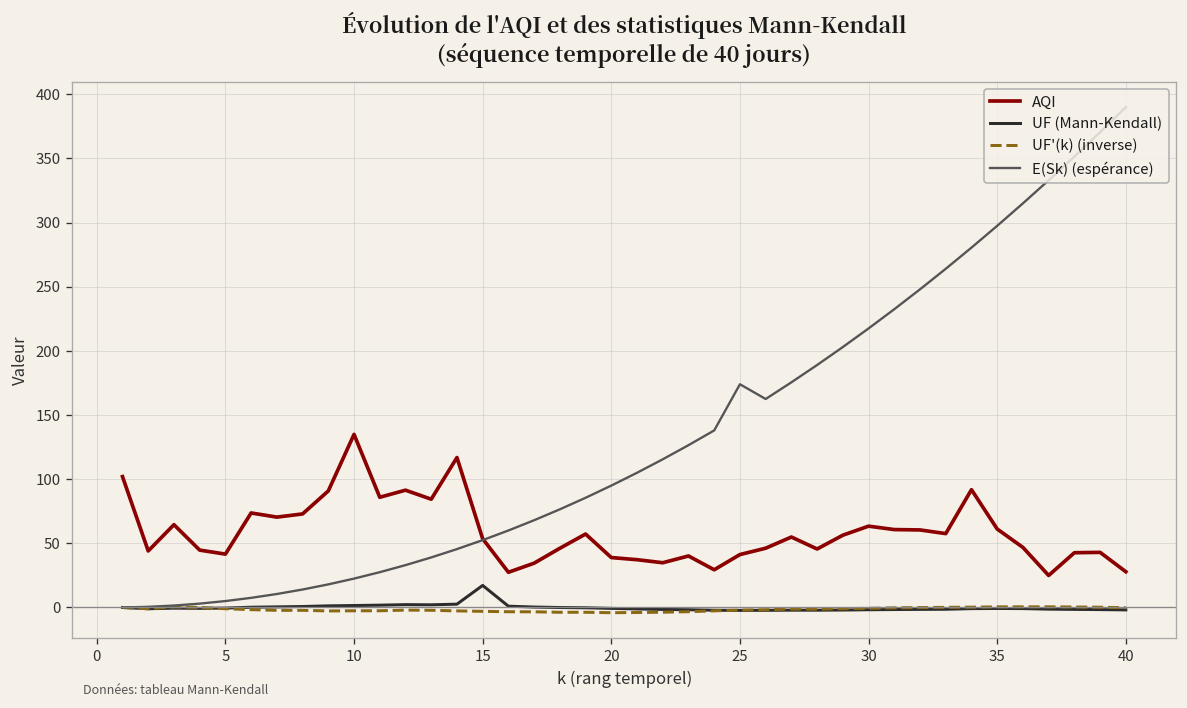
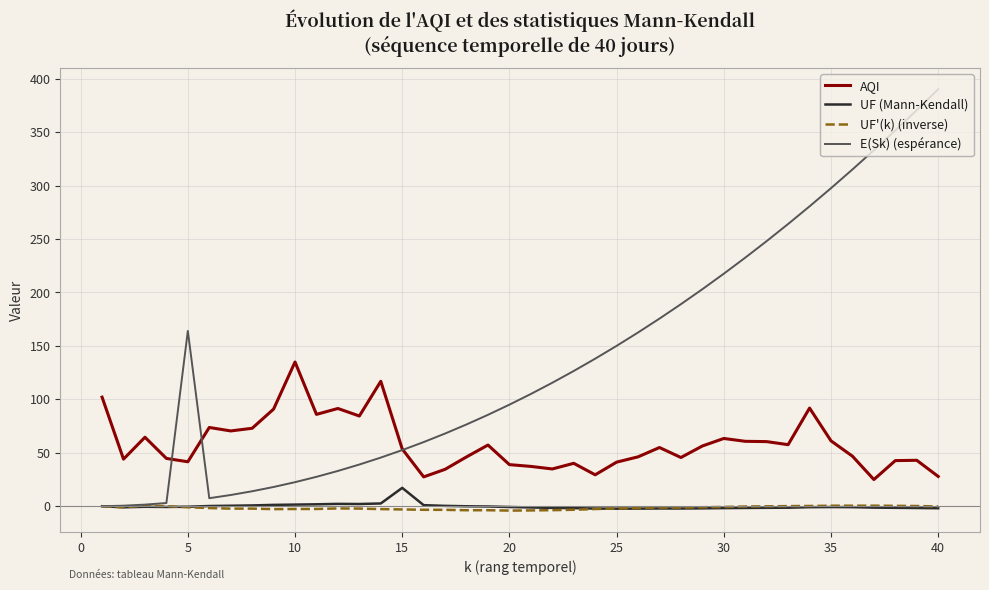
E(Sk) (espérance), 5: 5 -> 164
E(Sk) (espérance), 25: 174 -> 150
